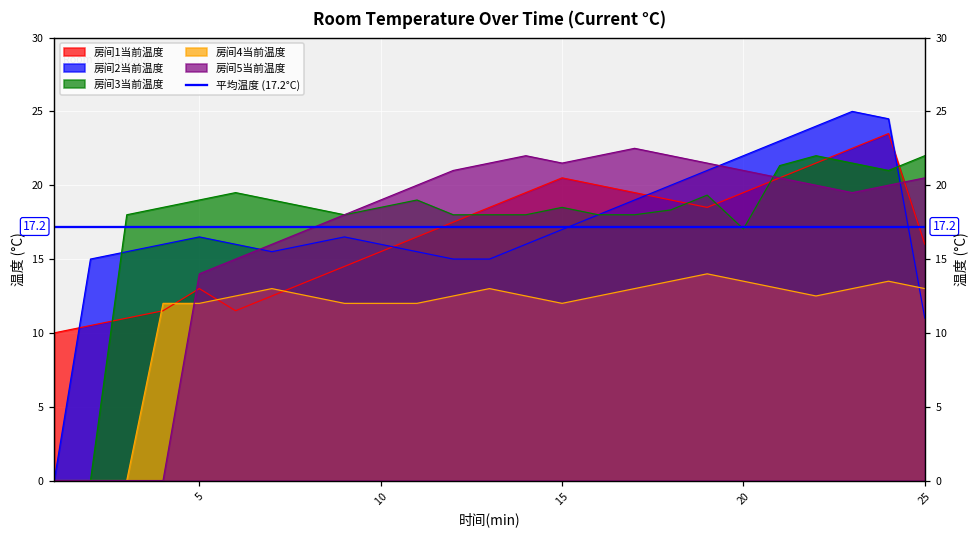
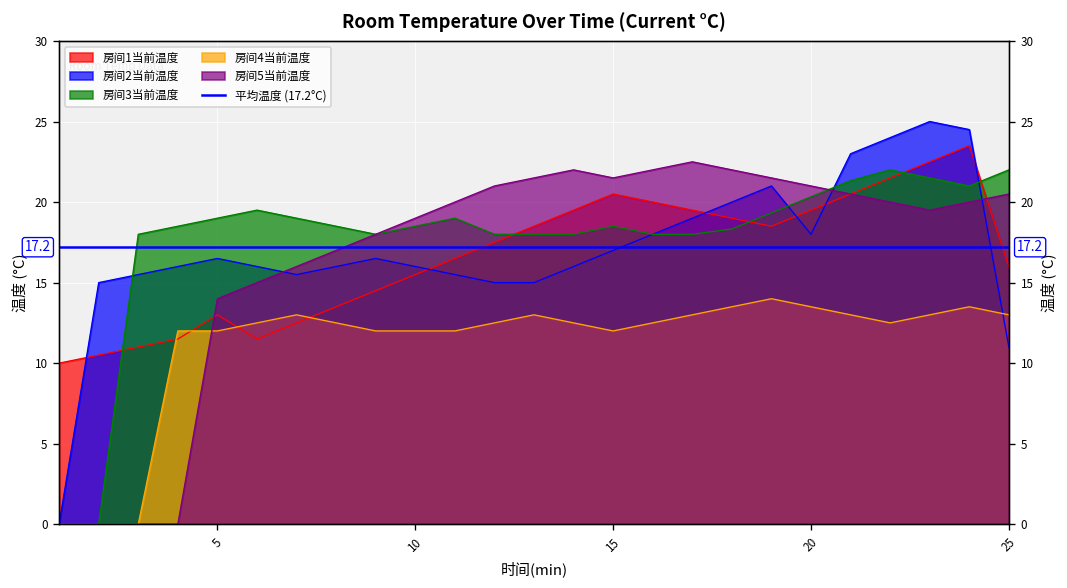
房间2当前温度, 20: 22 -> 18
房间3当前温度, 20: 17.0 -> 20.3
